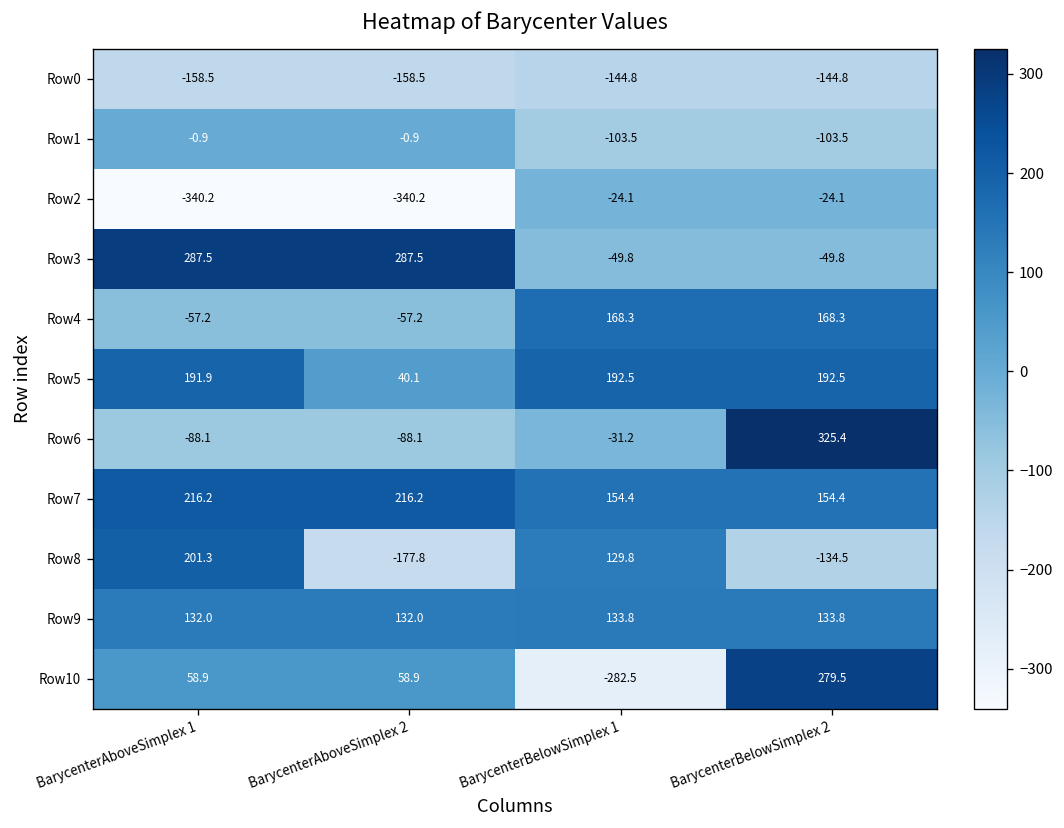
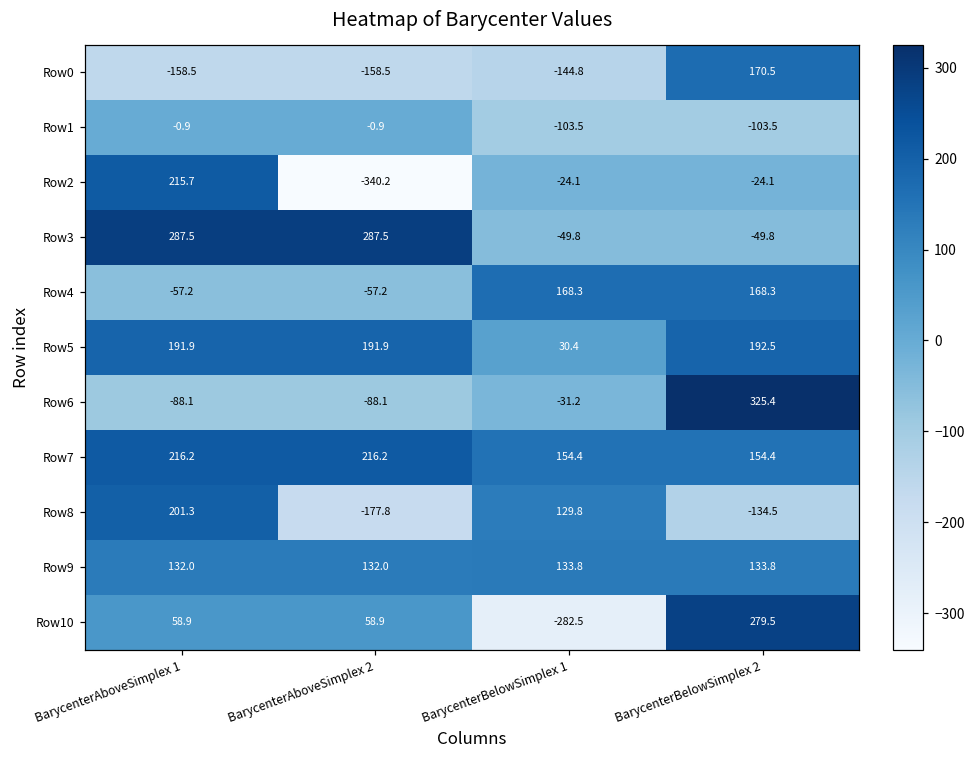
Row0, BarycenterBelowSimplex 2: -144.8 -> 170.5
Row2, BarycenterAboveSimplex 1: -340.2 -> 215.7
Row5, BarycenterAboveSimplex 2: 40.1 -> 191.9
Row5, BarycenterBelowSimplex 1: 192.5 -> 30.4
